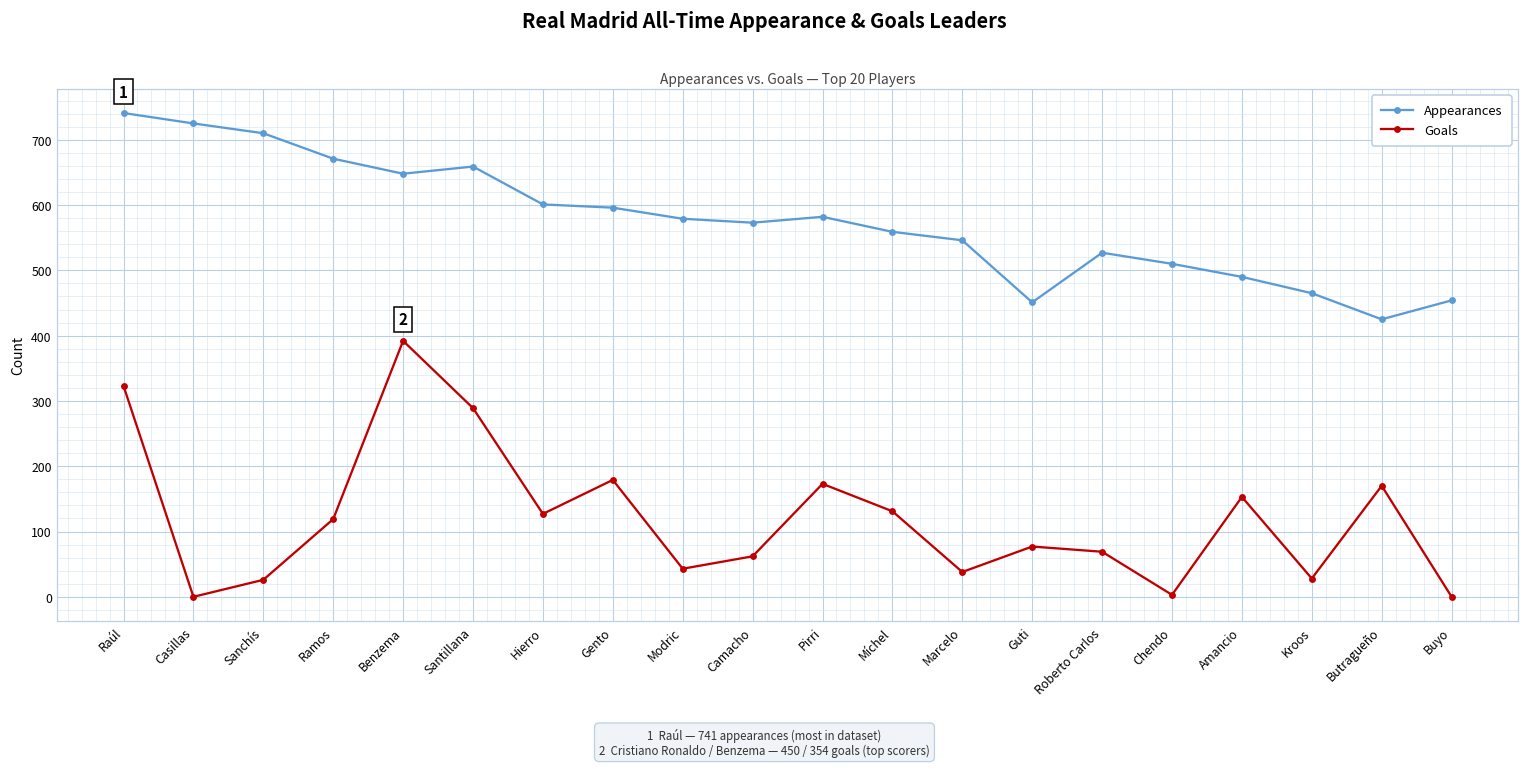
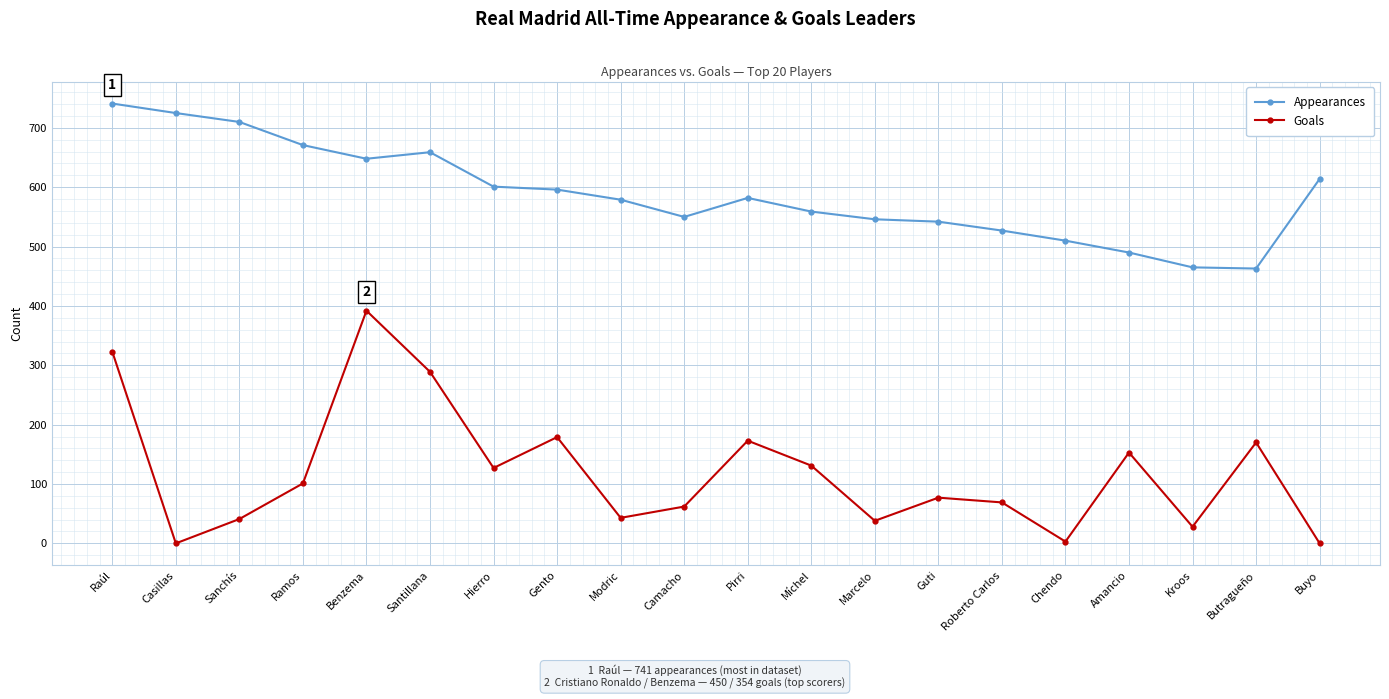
Goals, Sanchís: 30 -> 40
Goals, Ramos: 120 -> 100
Appearances, Camacho: 570 -> 550
Appearances, Guti: 450 -> 540
Appearances, Butragueño: 430 -> 460
Appearances, Buyo: 450 -> 610
